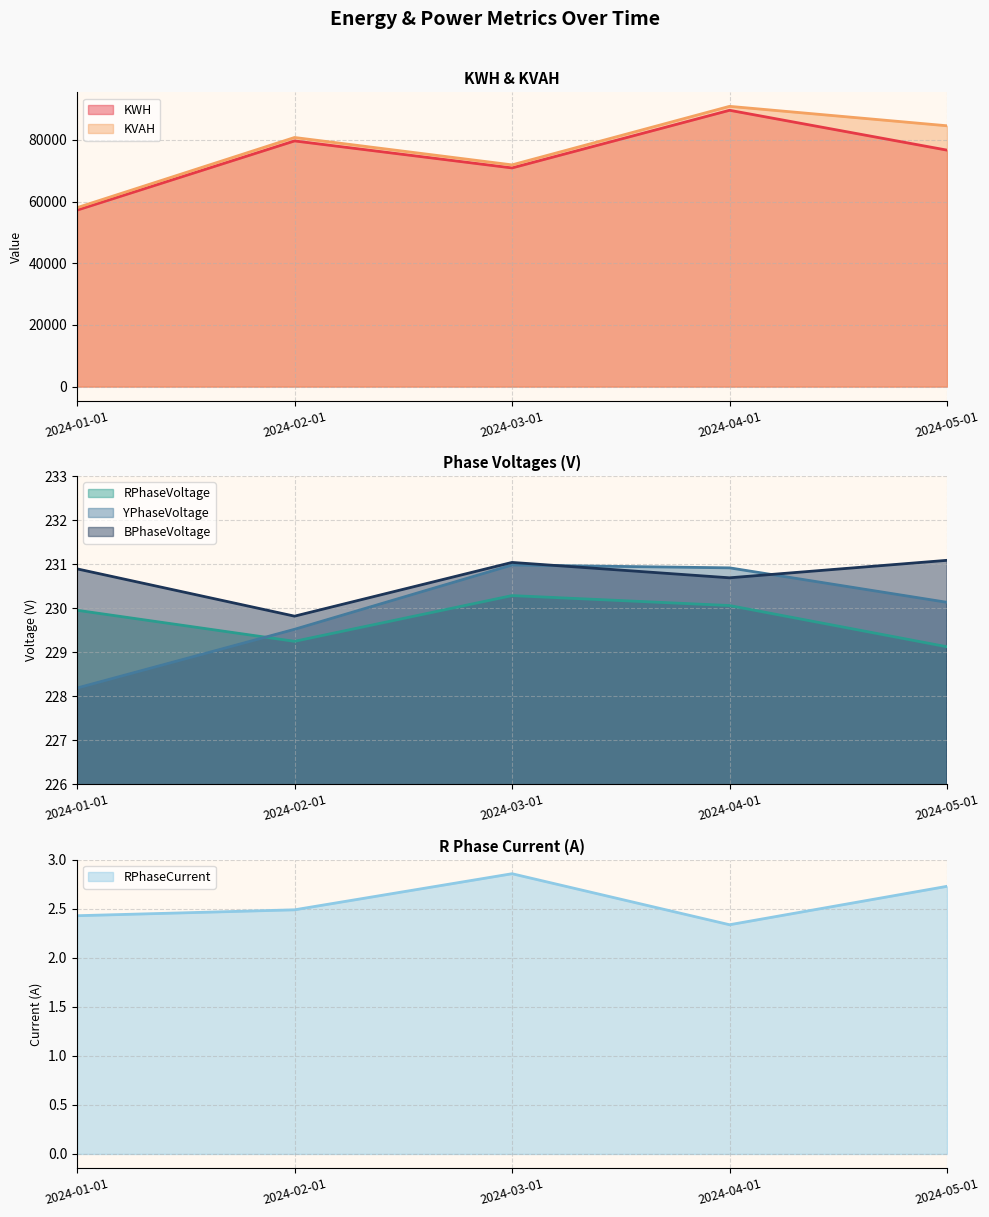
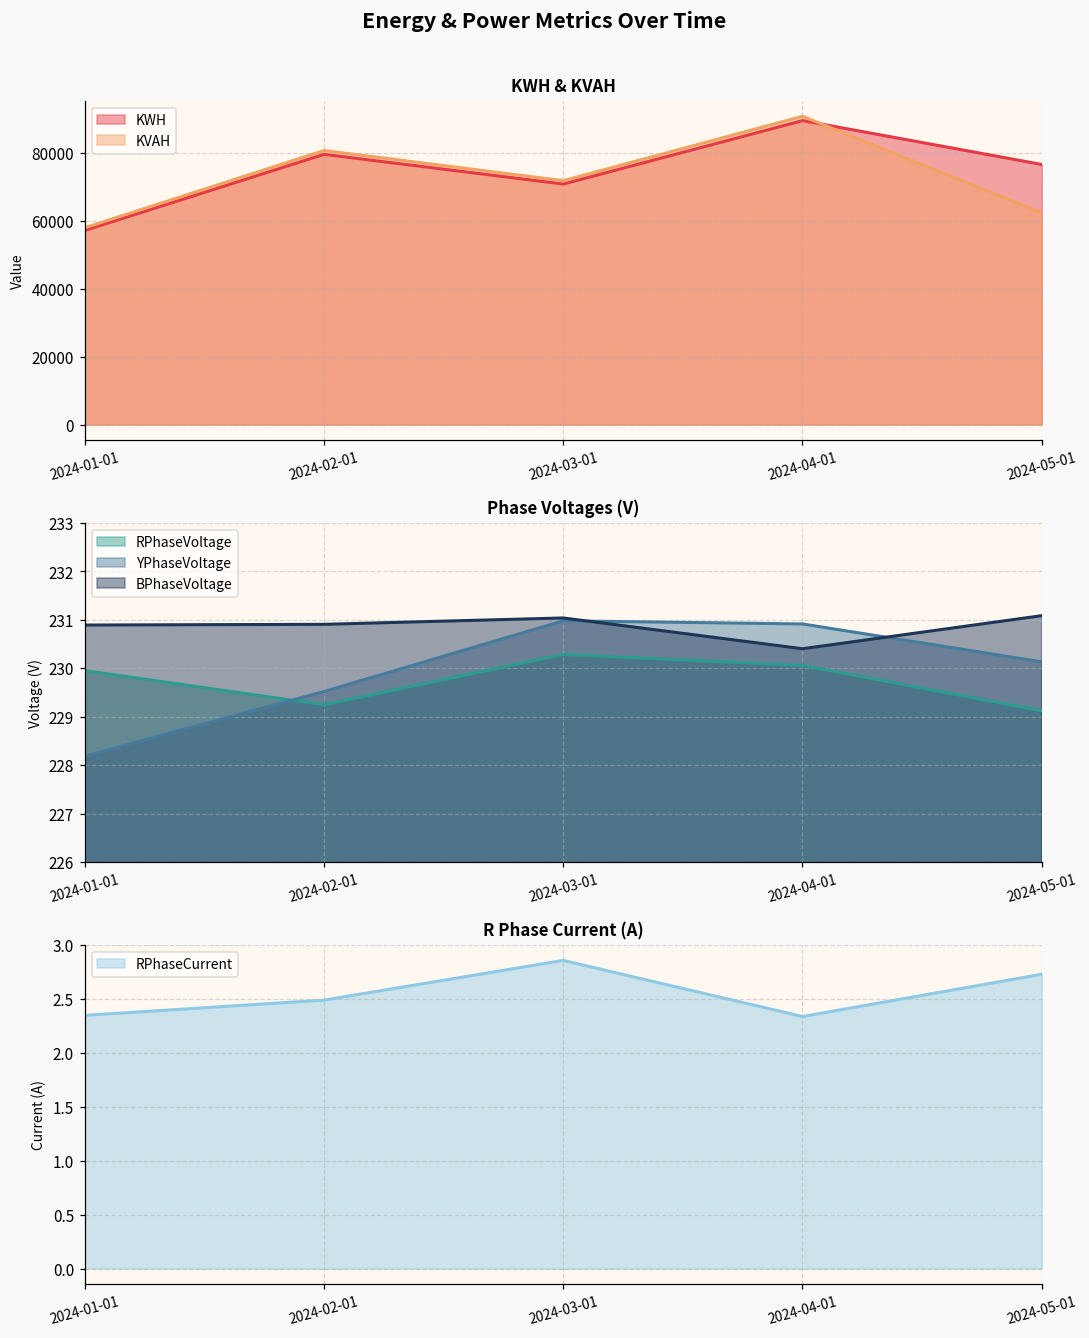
KWH & KVAH, KVAH, 2024-05-01: 85000 -> 62000
Phase Voltages (V), BPhaseVoltage, 2024-02-01: 229.8 -> 230.9
Phase Voltages (V), BPhaseVoltage, 2024-04-01: 230.7 -> 230.4
R Phase Current (A), 2024-01-01: 2.4 -> 2.3
